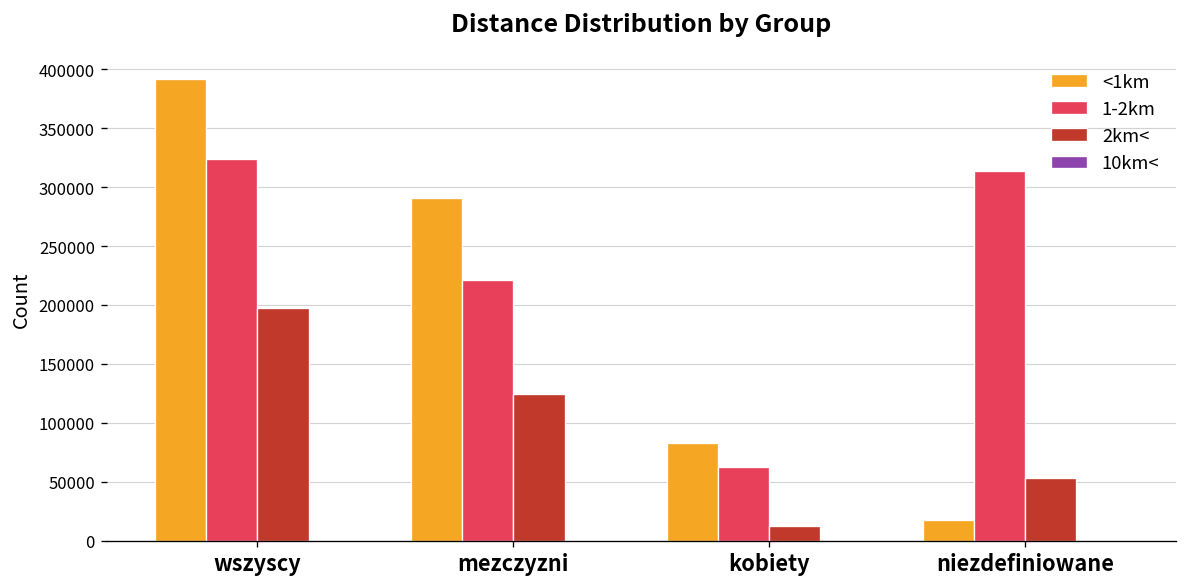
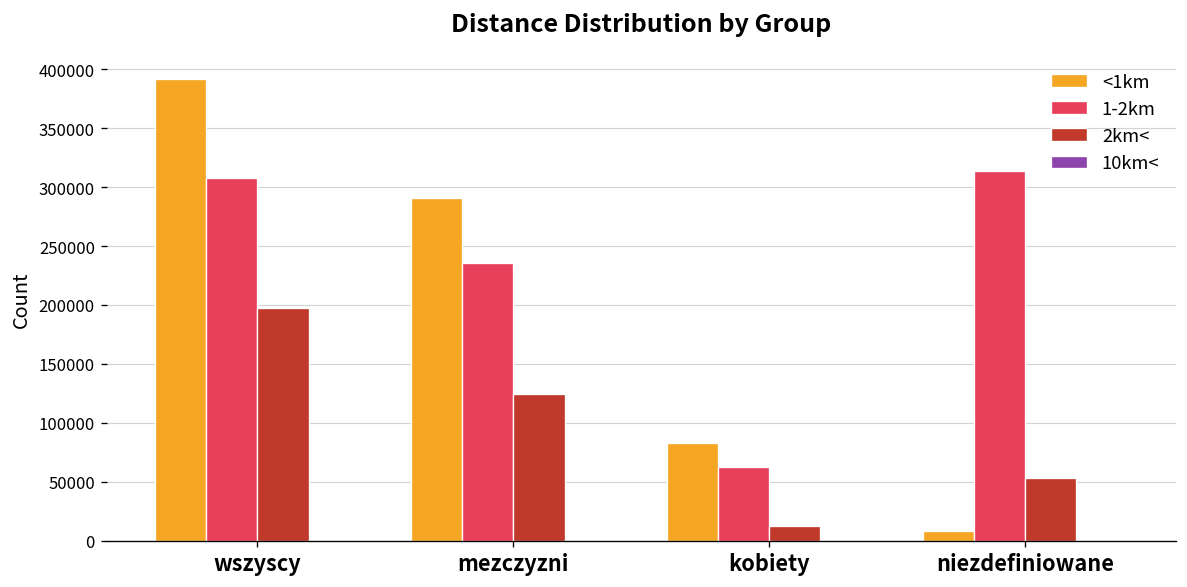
1-2km, wszyscy: 320000 -> 310000
1-2km, mezczyzni: 220000 -> 240000
<1km, niezdefiniowane: 20000 -> 10000
